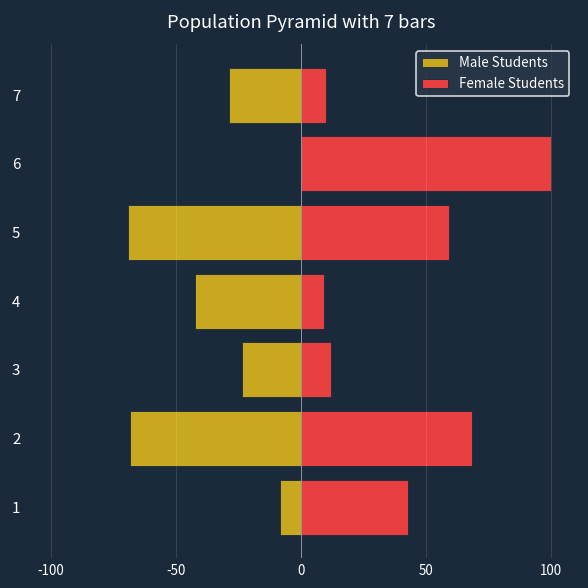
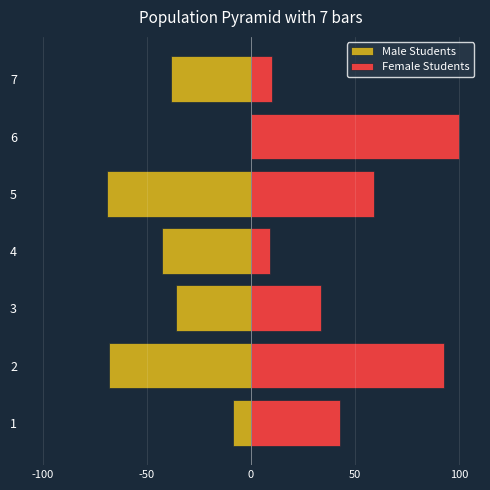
Male Students, 7: -29 -> -38
Male Students, 3: -24 -> -36
Female Students, 3: 12 -> 34
Female Students, 2: 69 -> 93
